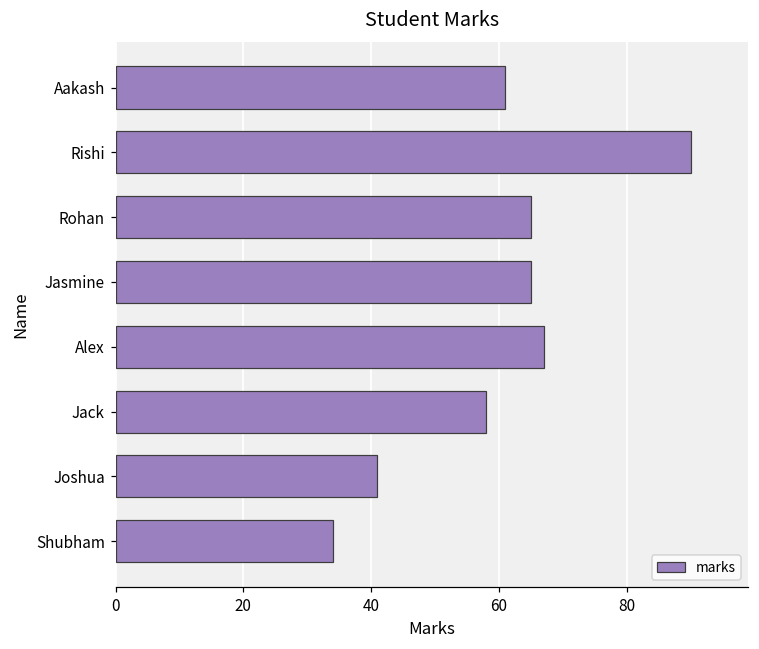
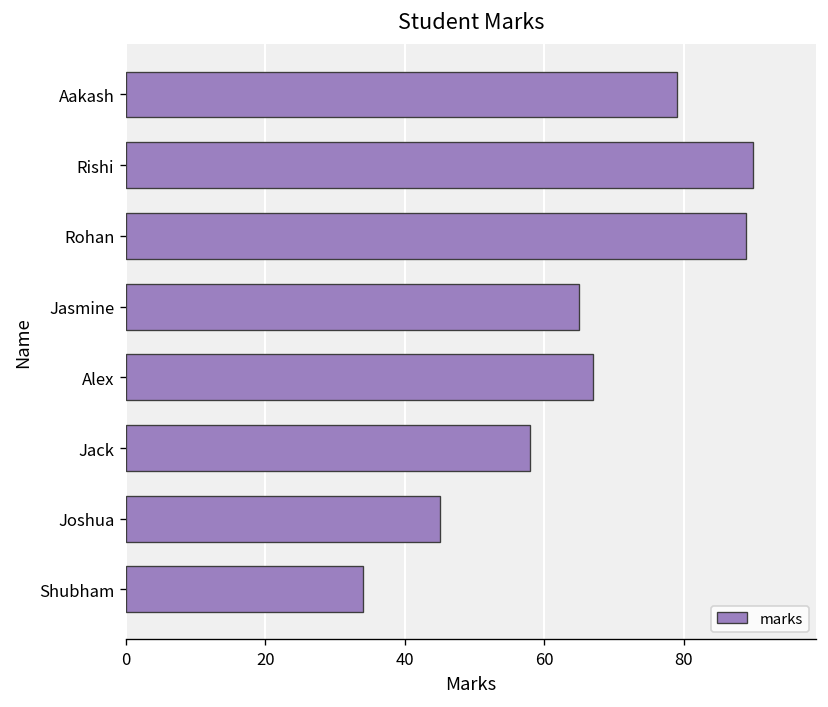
Aakash: 61 -> 79
Rohan: 65 -> 89
Joshua: 41 -> 45
